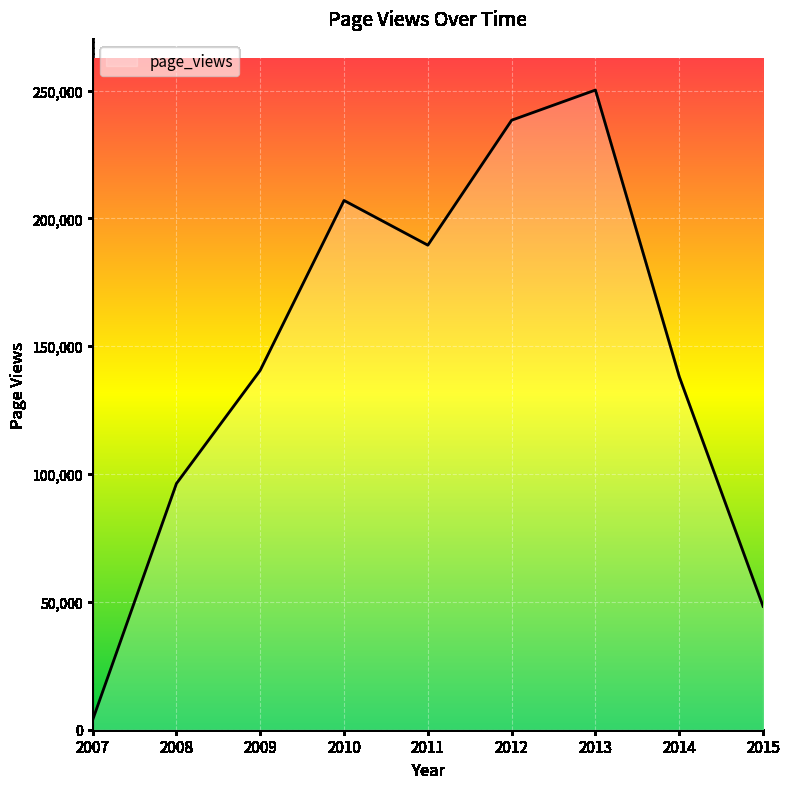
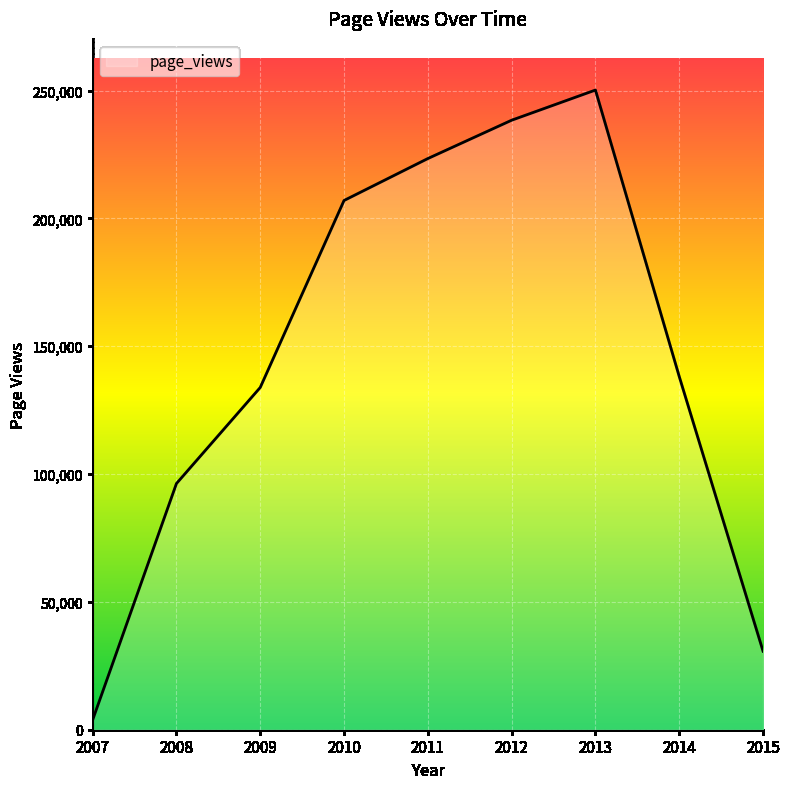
2009: 141,000 -> 134,000
2011: 190,000 -> 223,000
2015: 48,000 -> 31,000
